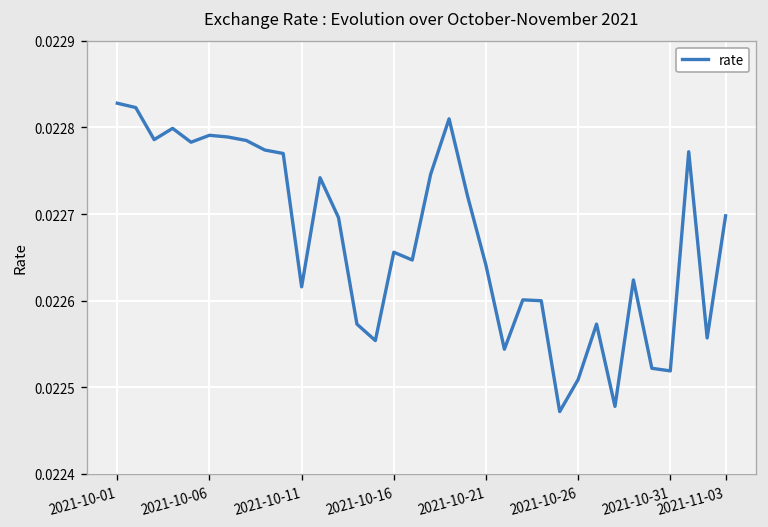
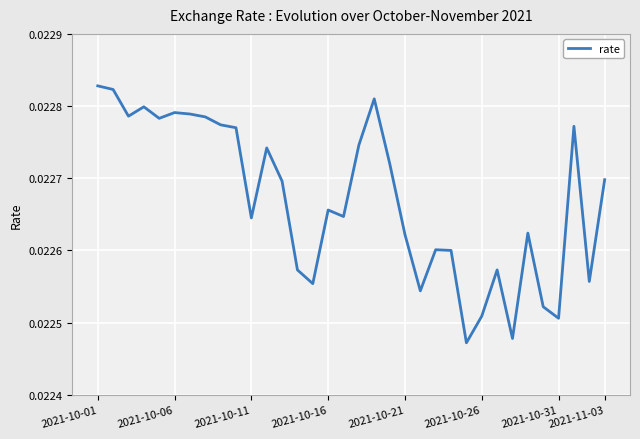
2021-10-11: 0.02262 -> 0.02265
2021-10-21: 0.02264 -> 0.02262
2021-10-31: 0.02252 -> 0.02251
